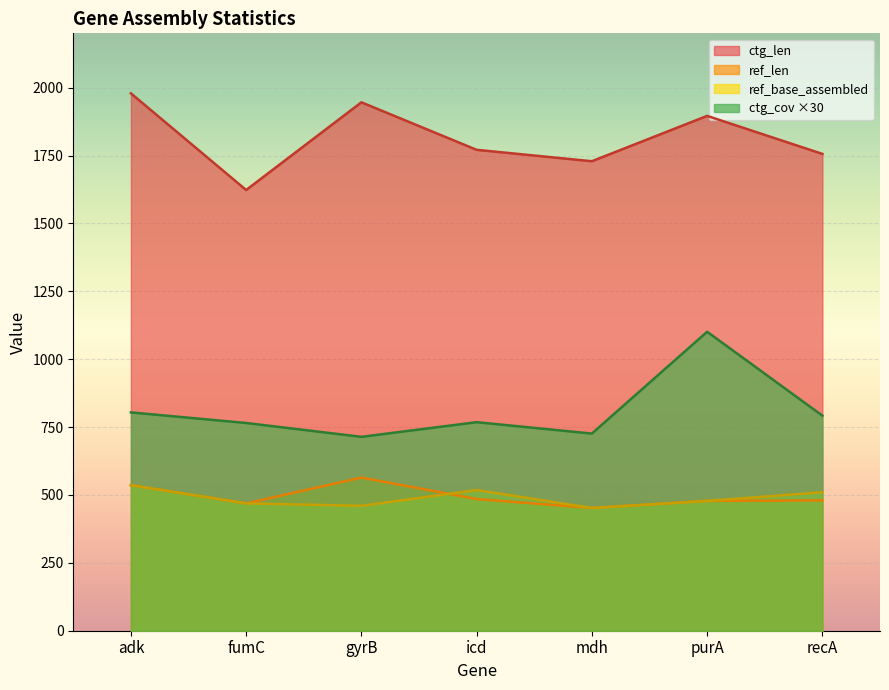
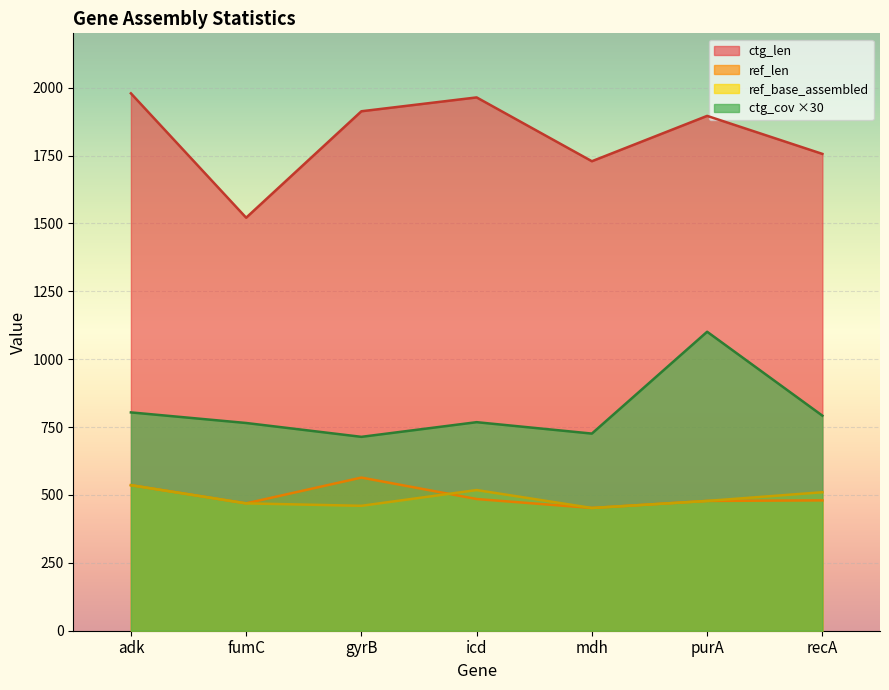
ctg_len, fumC: 1620 -> 1520
ctg_len, gyrB: 1950 -> 1910
ctg_len, icd: 1770 -> 1960
